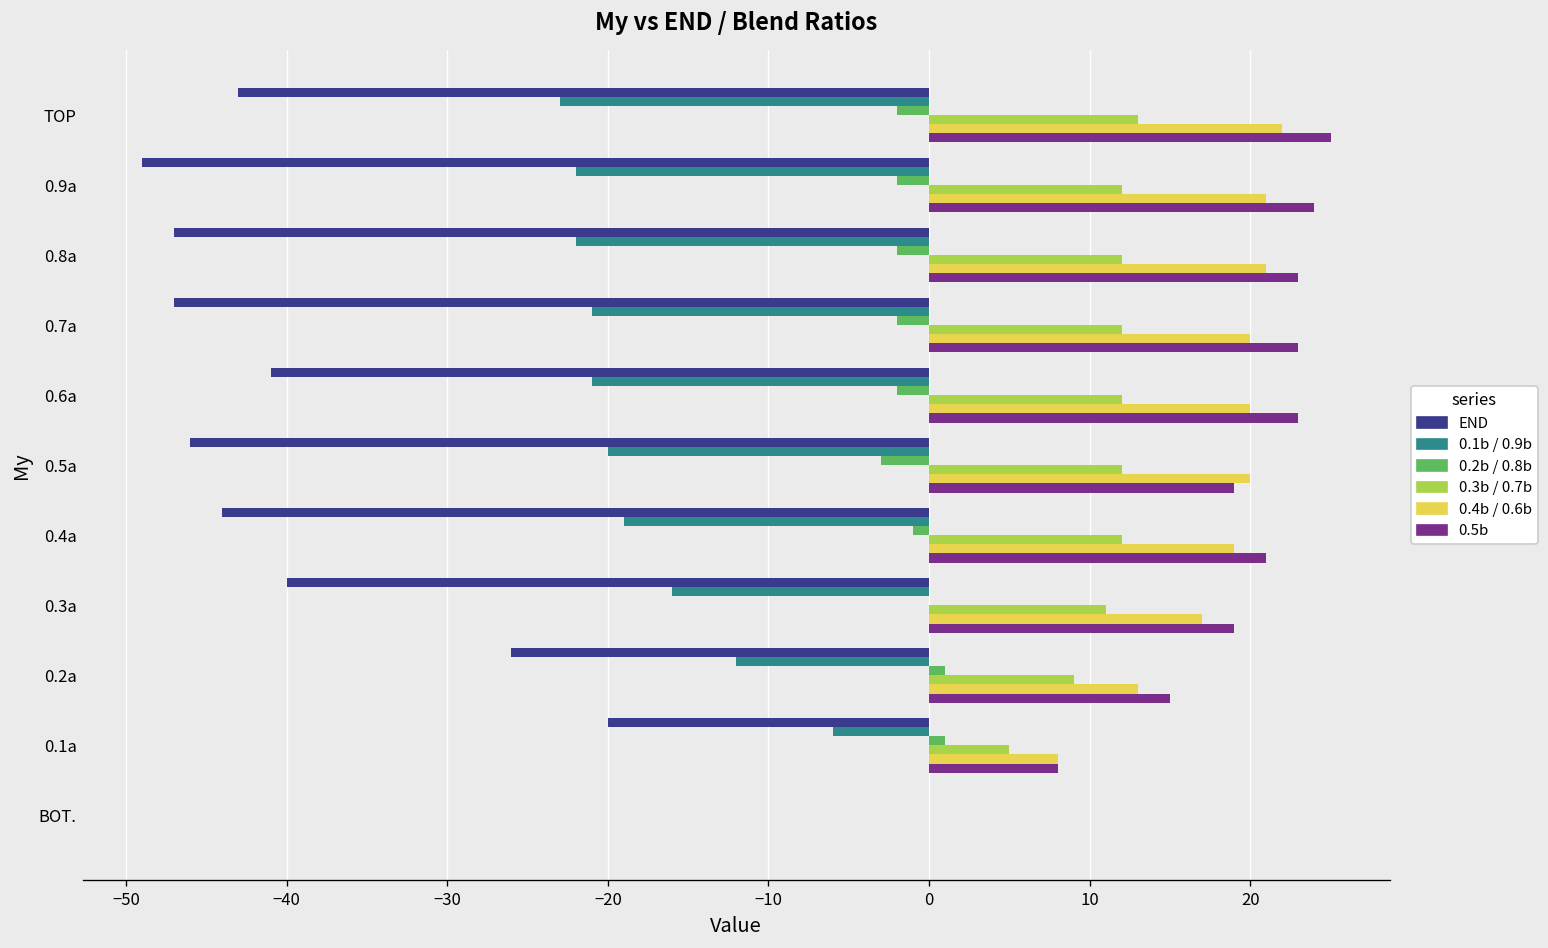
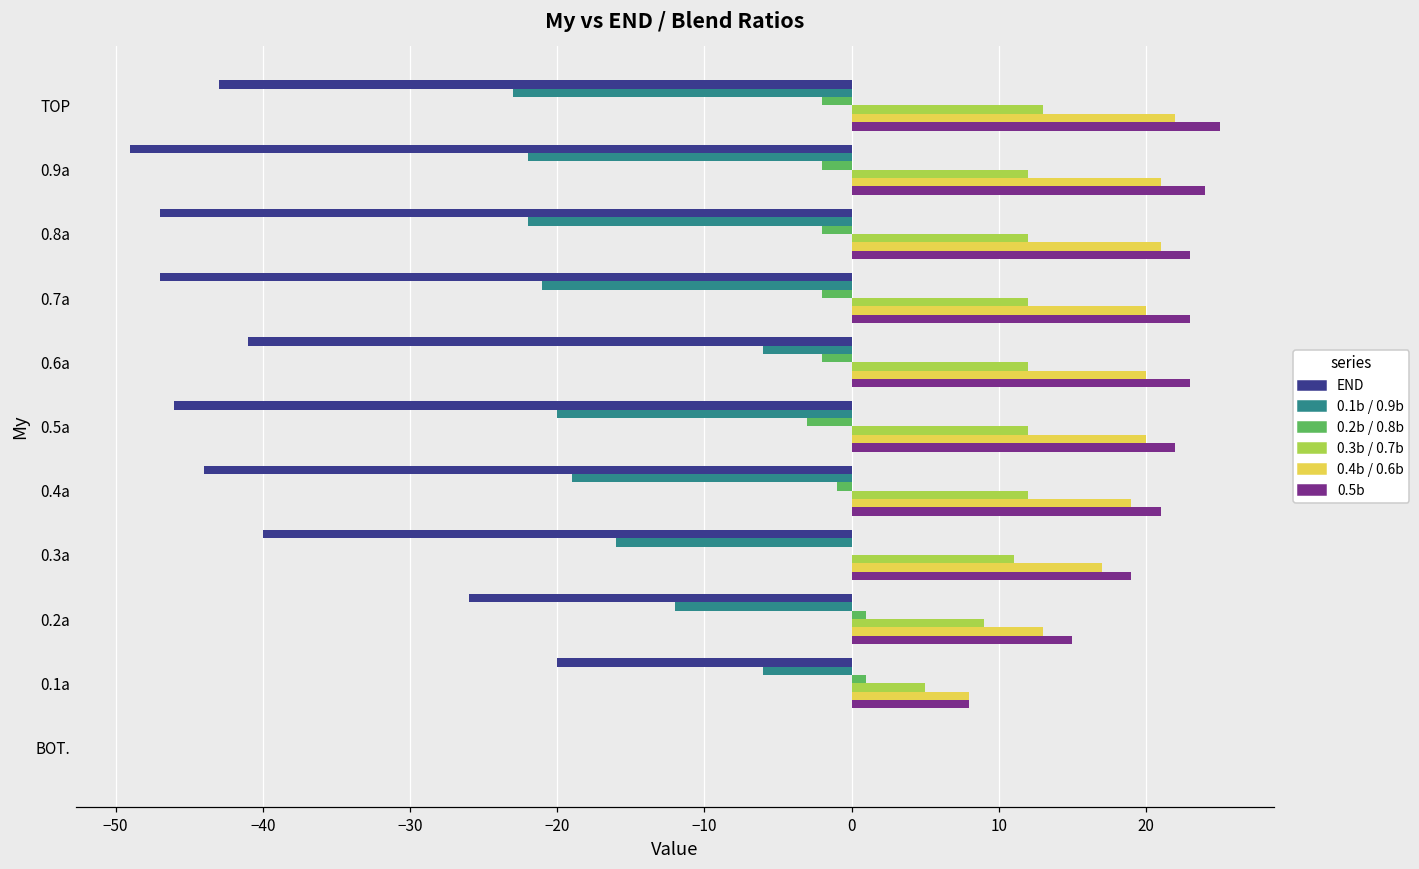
0.1b / 0.9b, 0.6a: -21 -> -6
0.5b, 0.5a: 19 -> 22
